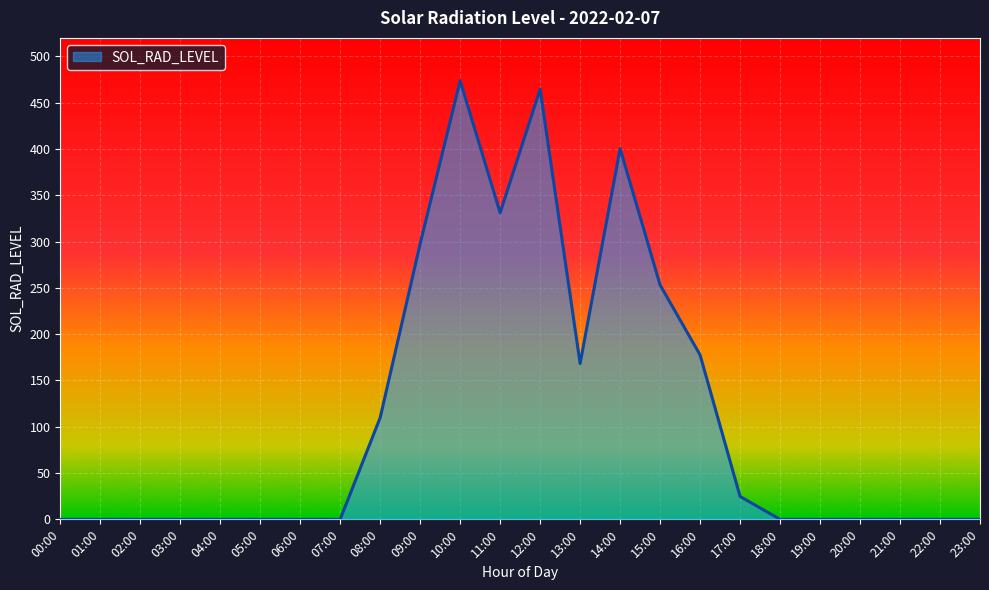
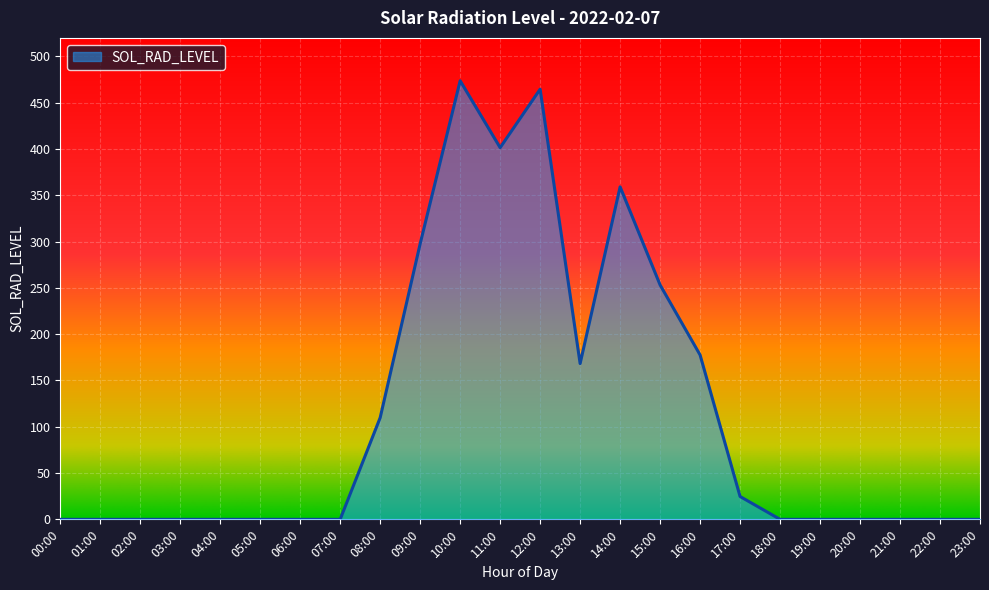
11:00: 330 -> 400
14:00: 400 -> 360
